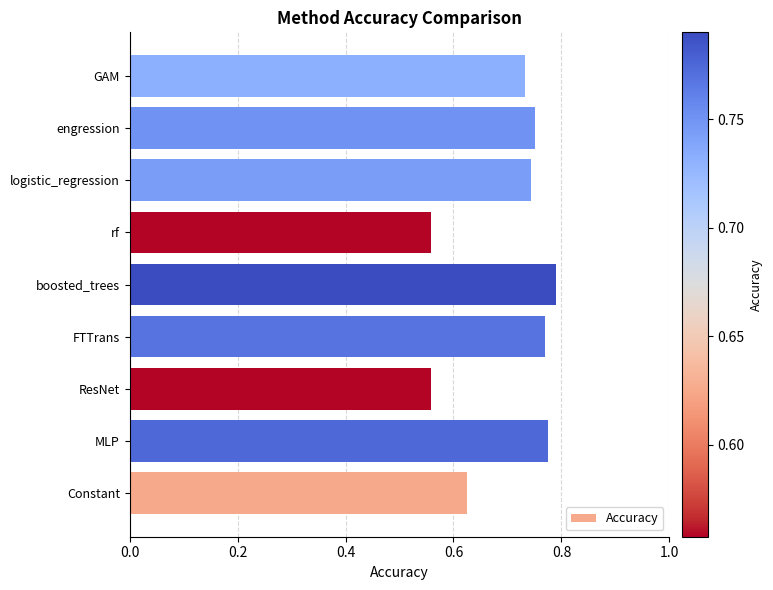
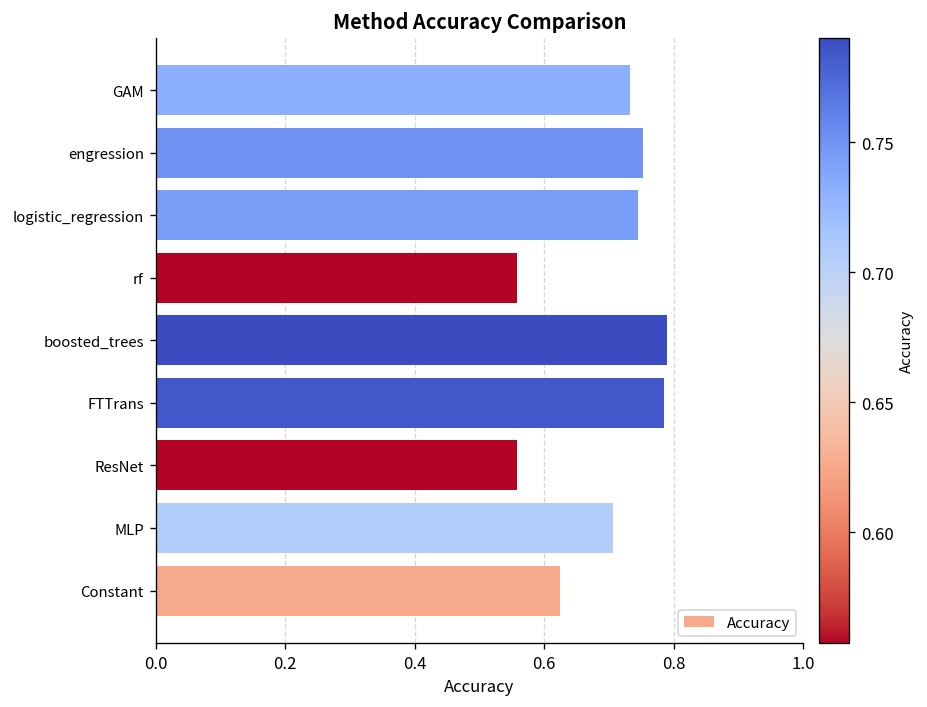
FTTrans: 0.77 -> 0.78
MLP: 0.78 -> 0.71
